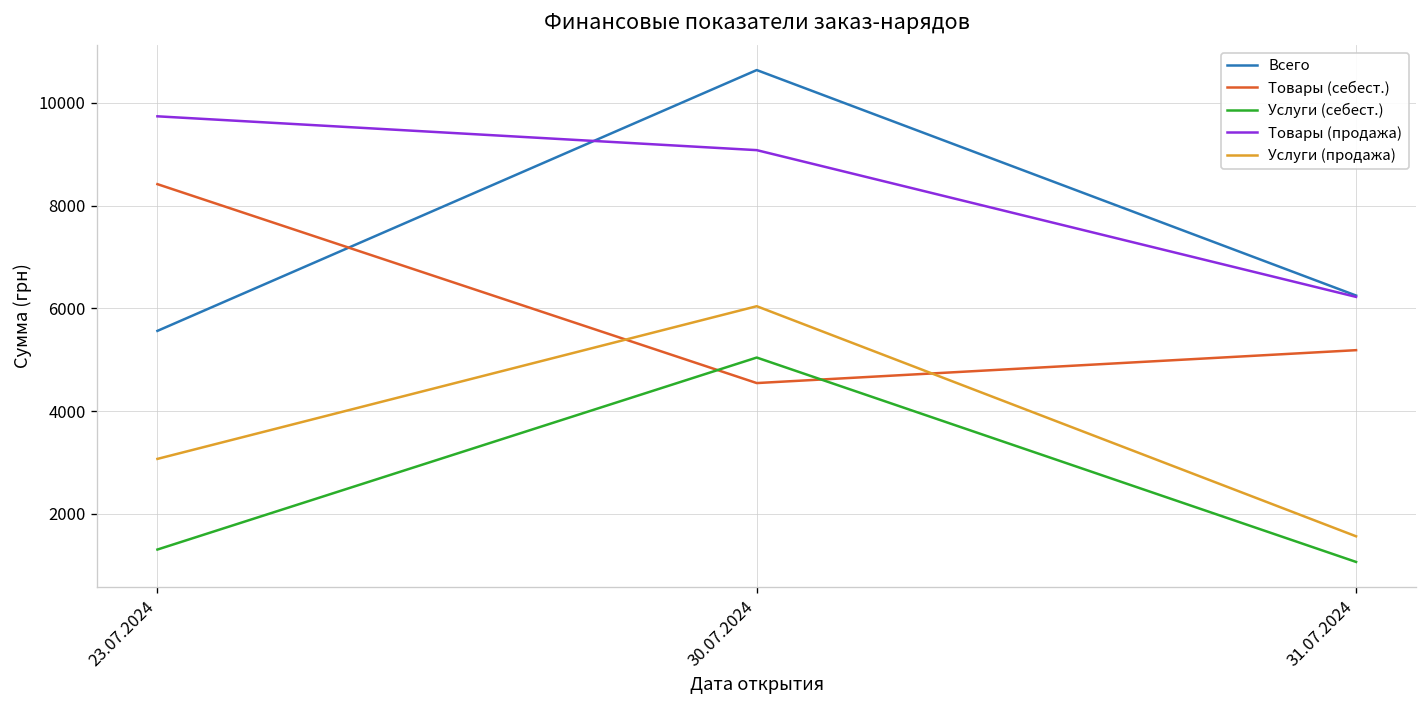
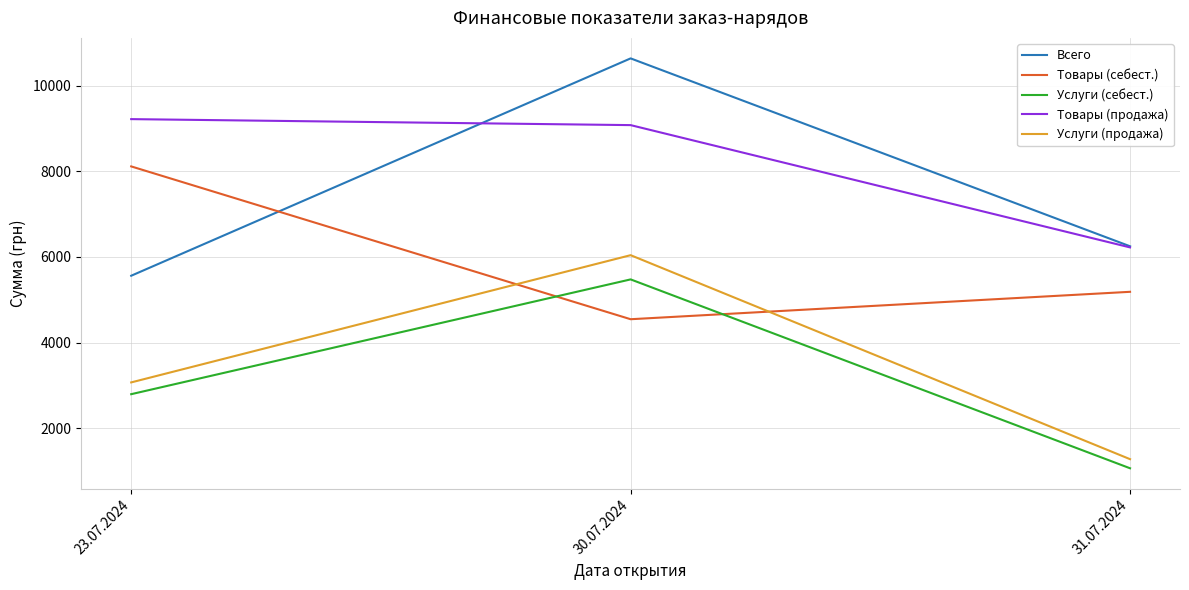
Товары (себест.), 23.07.2024: 8400 -> 8100
Услуги (себест.), 23.07.2024: 1300 -> 2800
Товары (продажа), 23.07.2024: 9700 -> 9200
Услуги (себест.), 30.07.2024: 5000 -> 5500
Услуги (продажа), 31.07.2024: 1600 -> 1300
